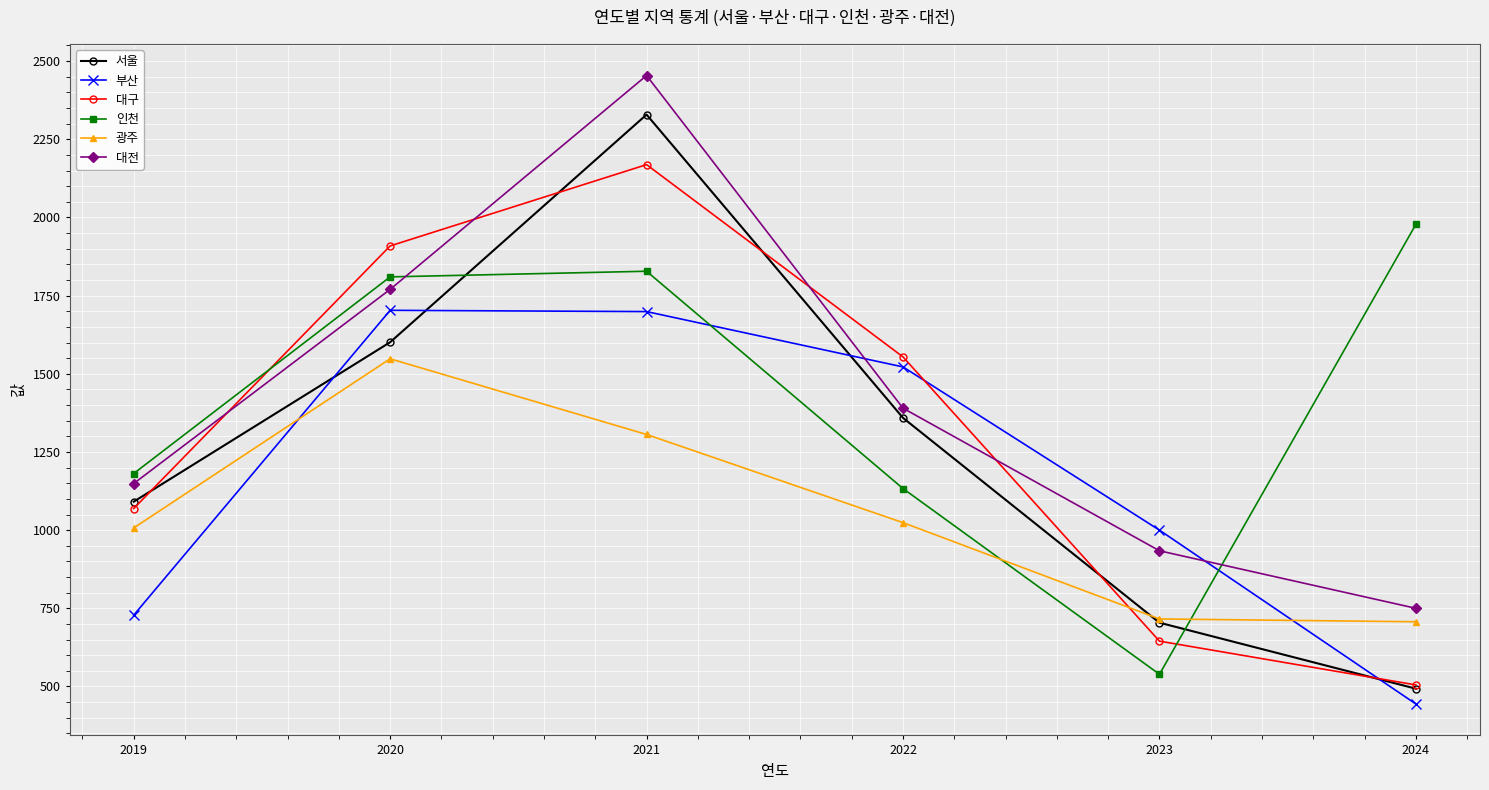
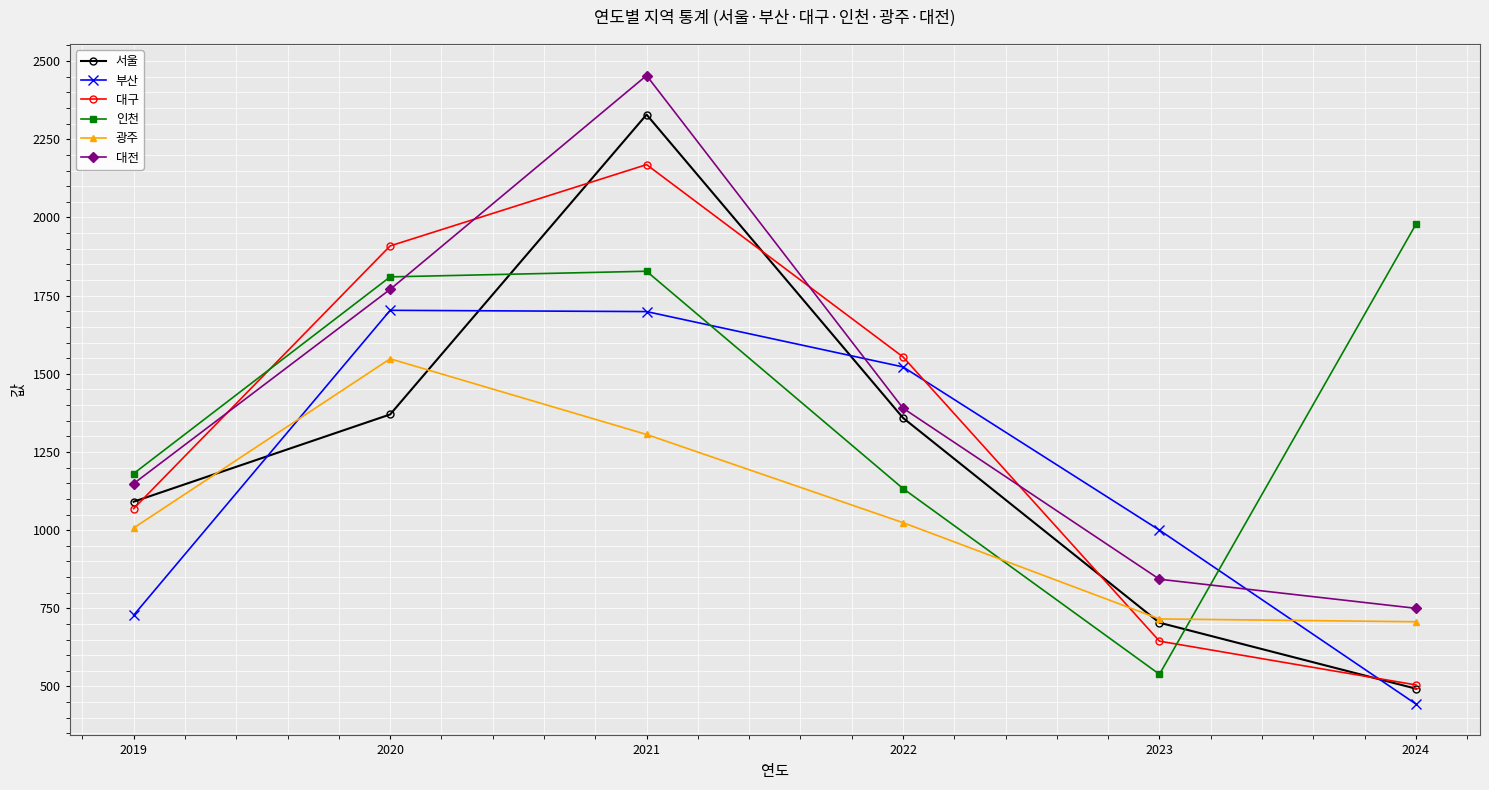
서울, 2020: 1600 -> 1370
대전, 2023: 930 -> 840
